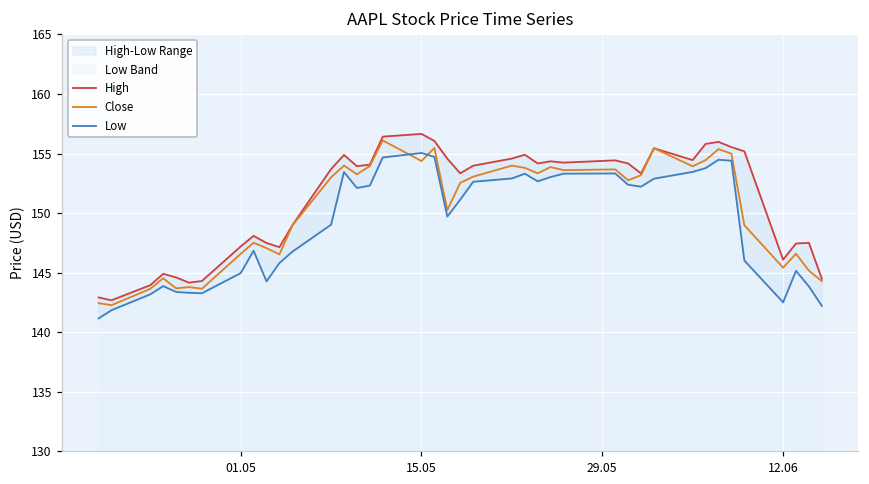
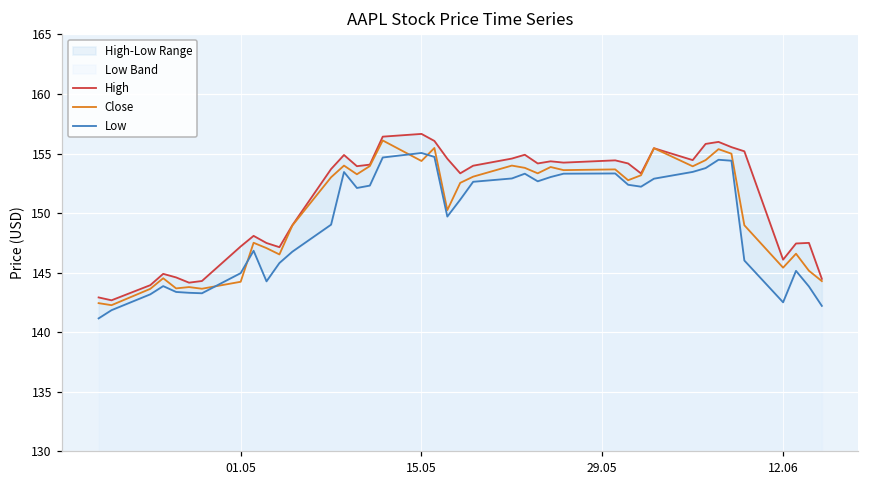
Close, 01.05: 146.6 -> 144.2
